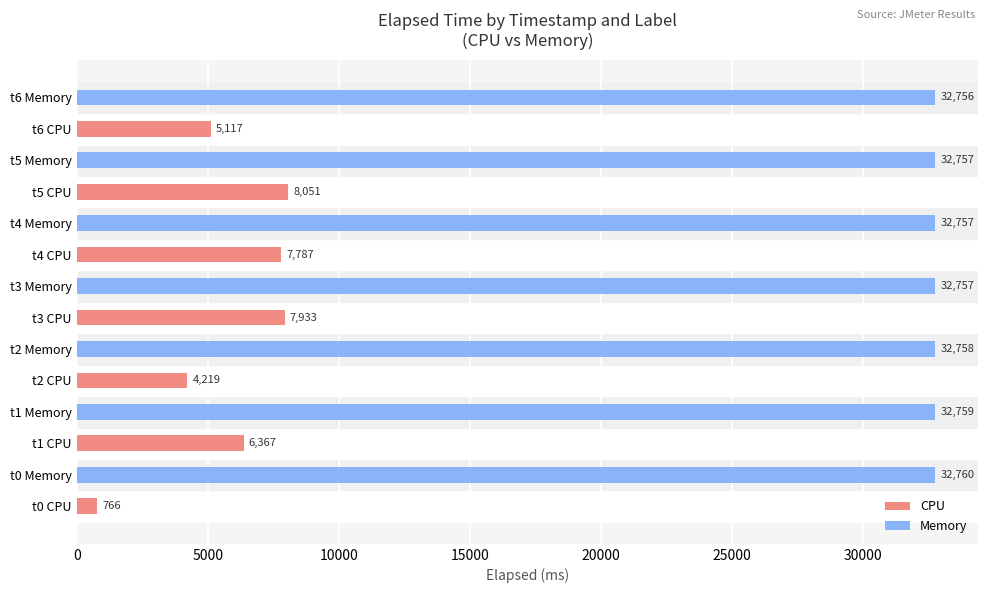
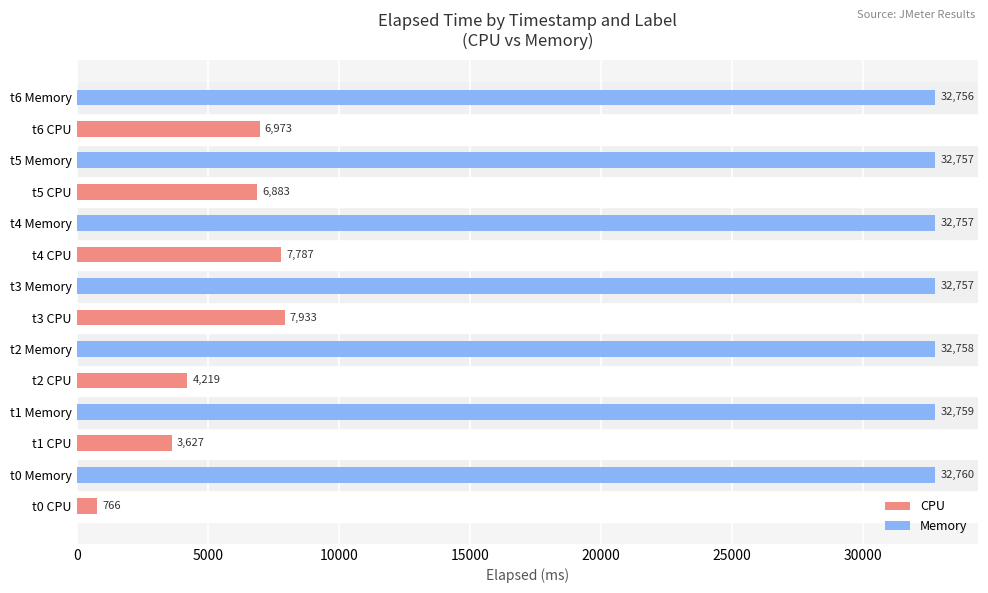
CPU, t6 CPU: 5,117 -> 6,973
CPU, t5 CPU: 8,051 -> 6,883
CPU, t1 CPU: 6,367 -> 3,627
